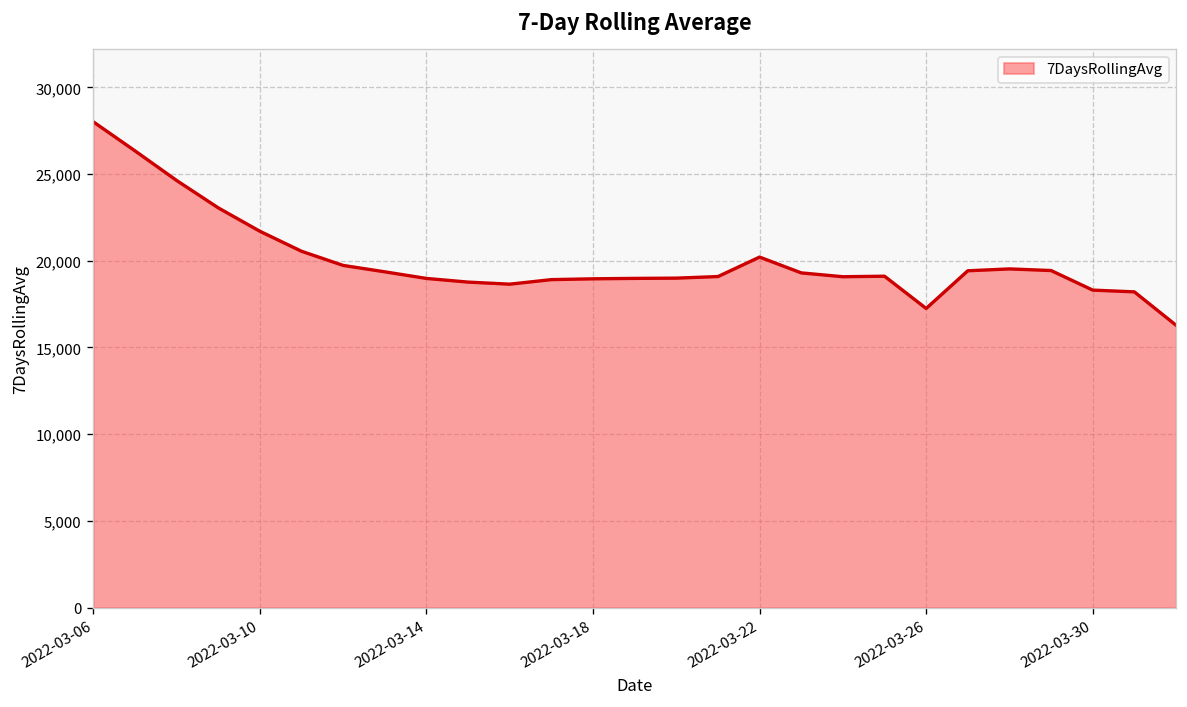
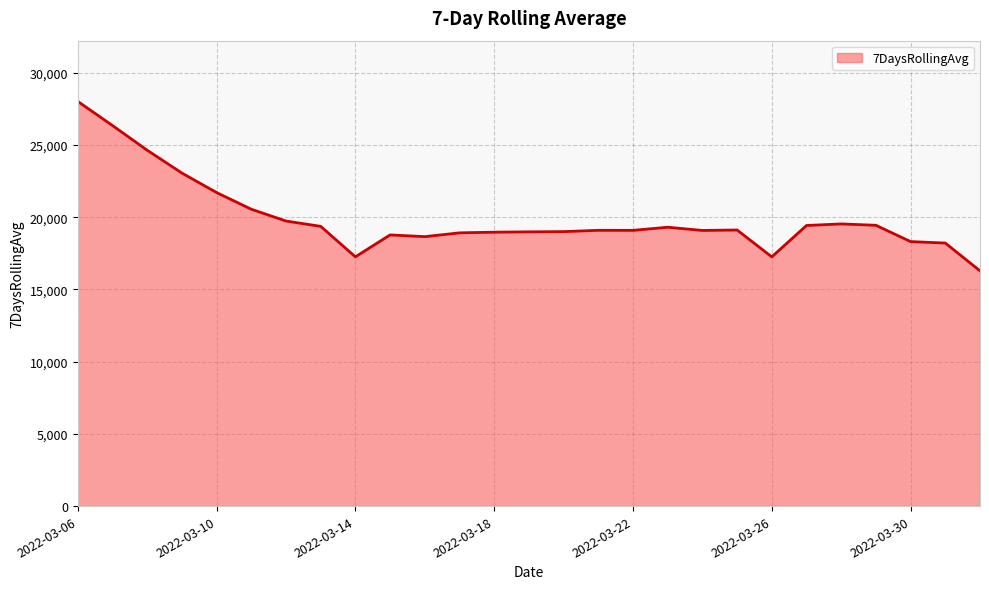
2022-03-14: 19,000 -> 17,300
2022-03-22: 20,200 -> 19,100
